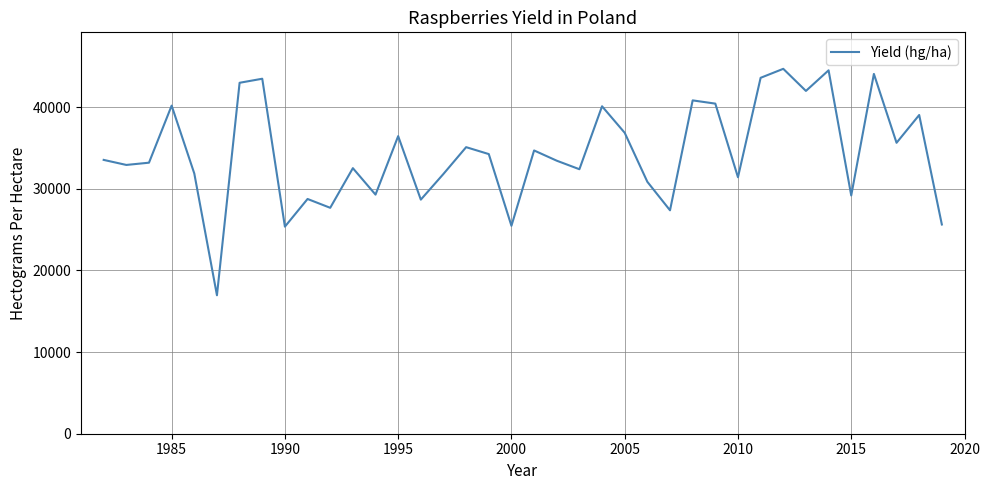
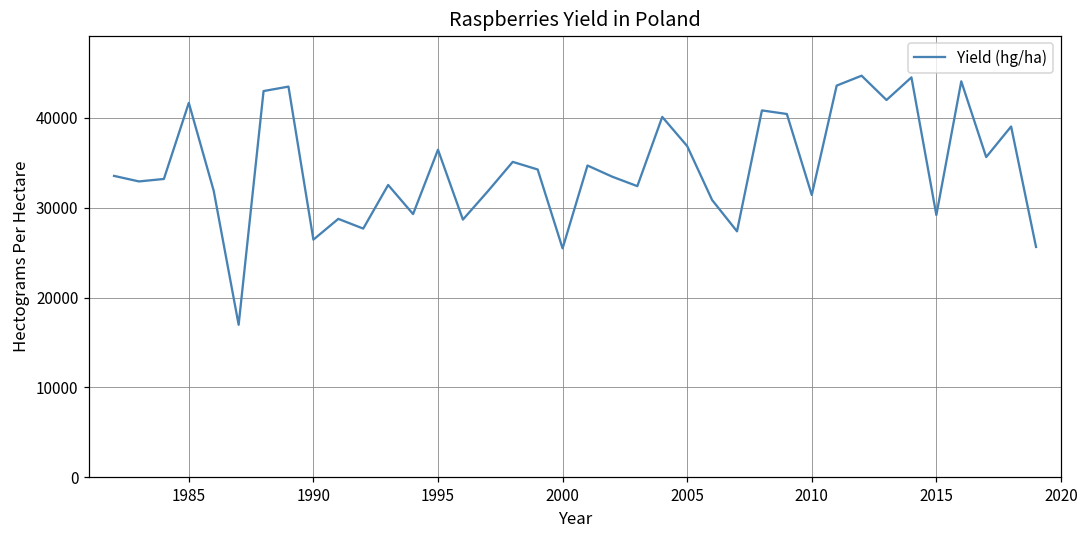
1985: 40000 -> 42000
1990: 25000 -> 26000
